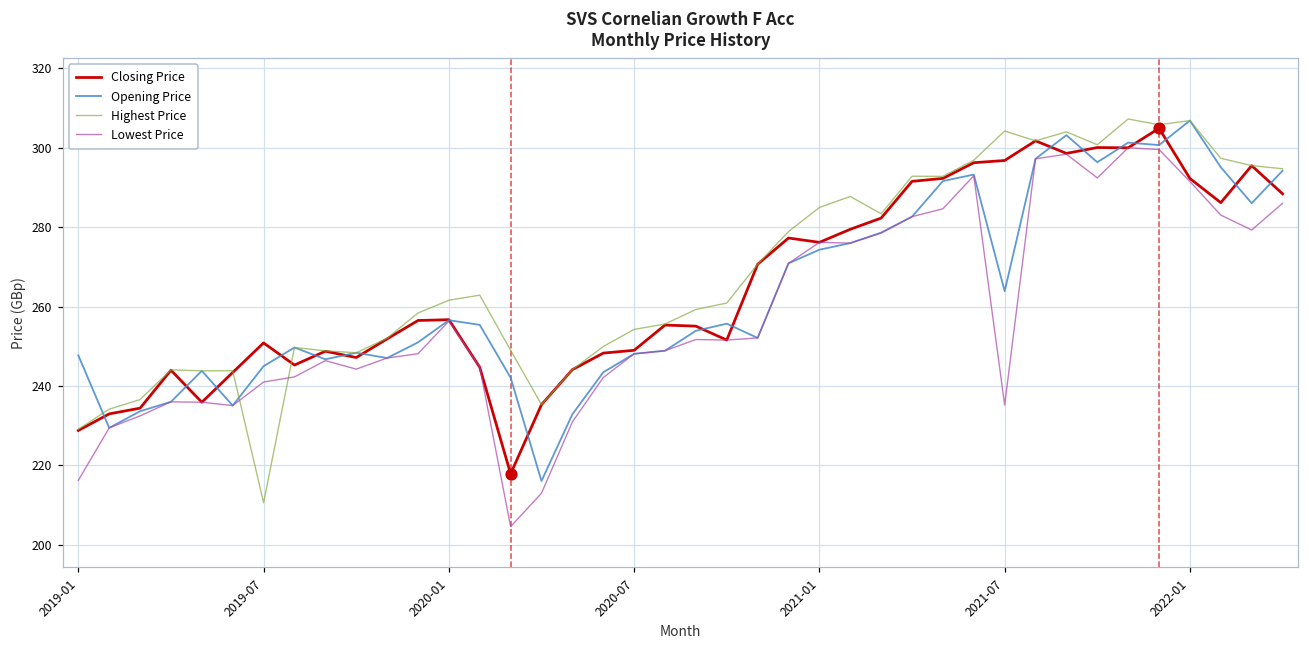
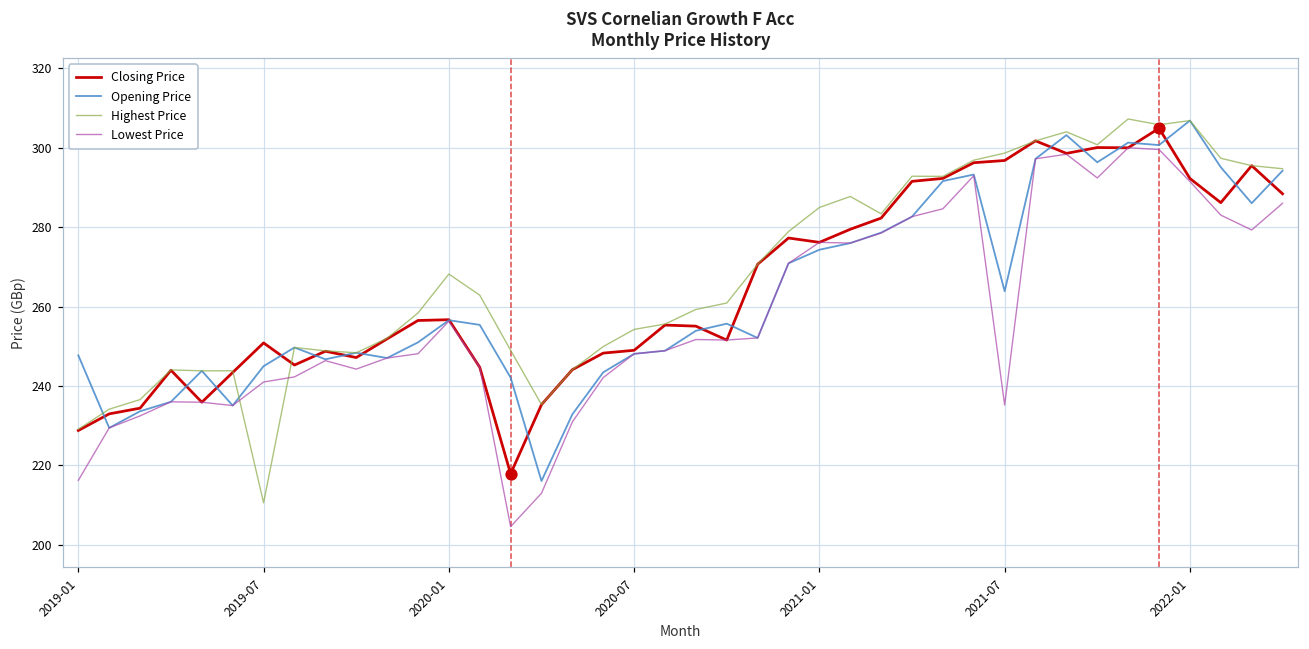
Highest Price, 2020-01: 262 -> 268
Highest Price, 2021-07: 304 -> 299
